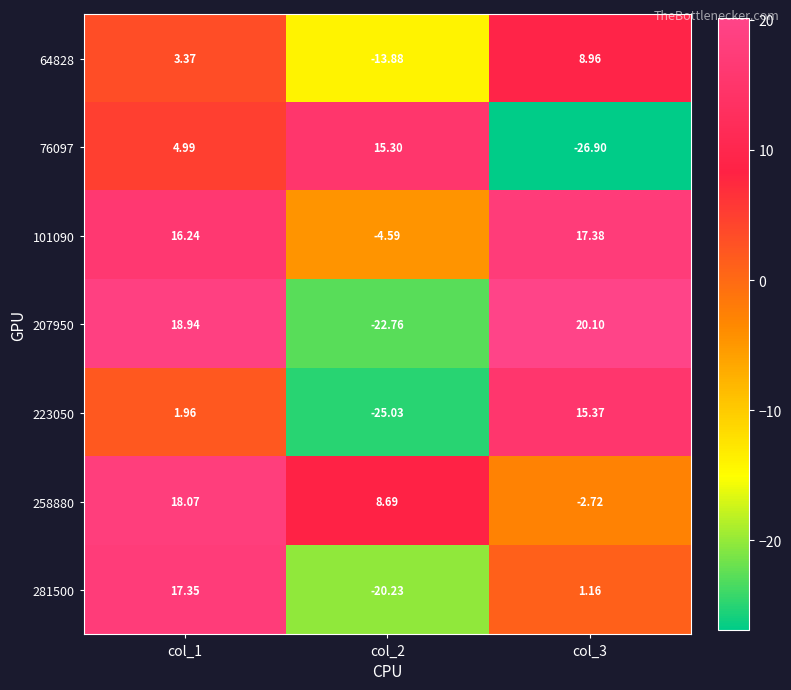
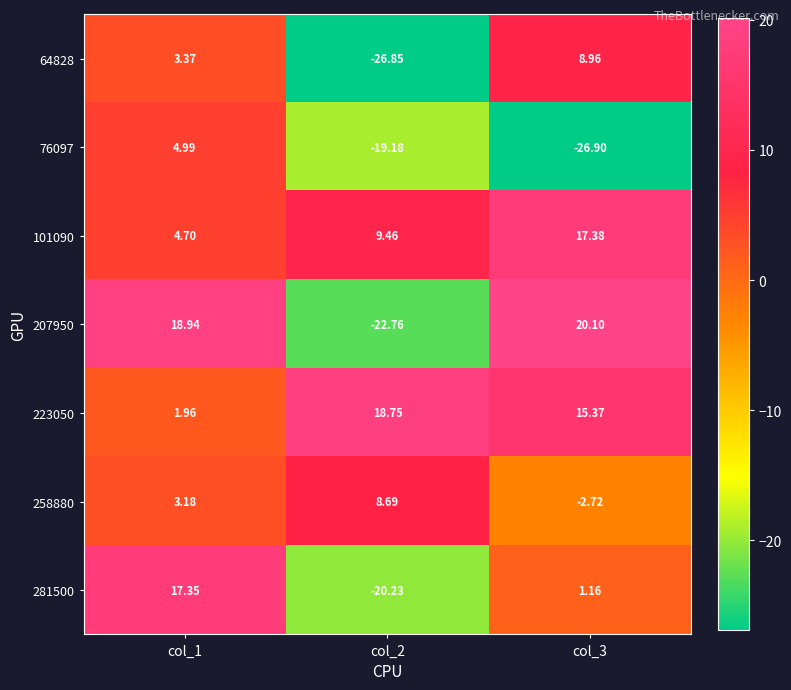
64828, col_2: -13.88 -> -26.85
76097, col_2: 15.30 -> -19.18
101090, col_1: 16.24 -> 4.70
101090, col_2: -4.59 -> 9.46
223050, col_2: -25.03 -> 18.75
258880, col_1: 18.07 -> 3.18
